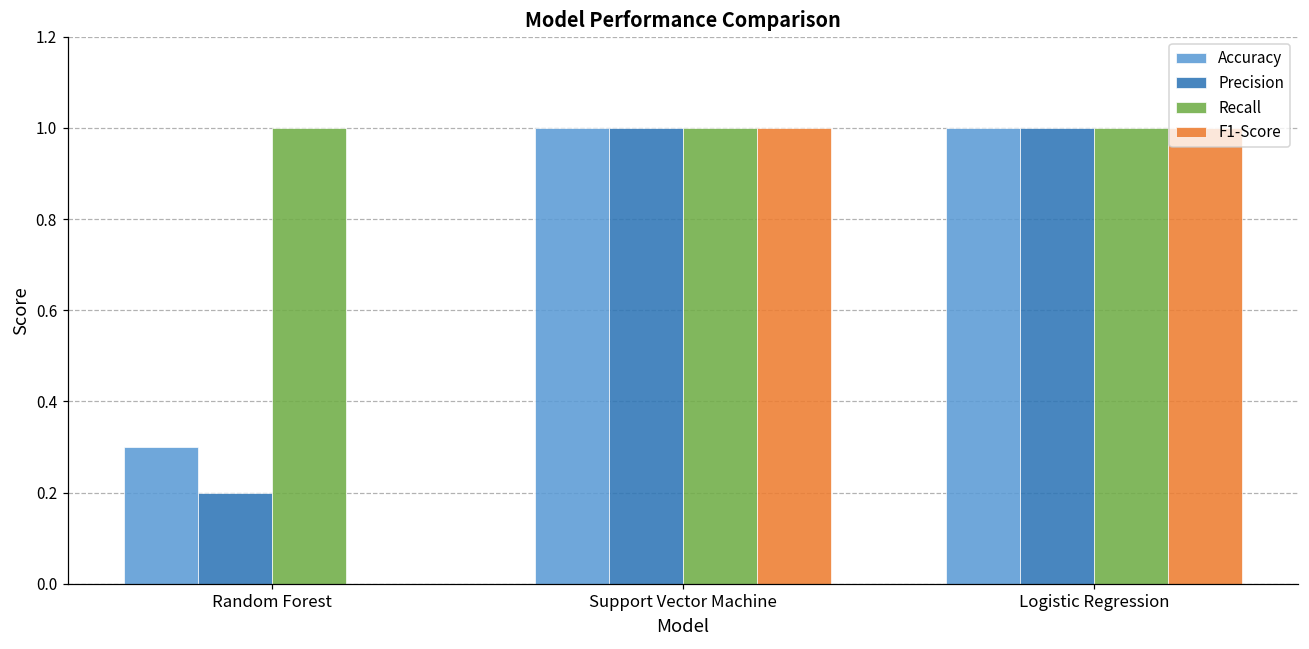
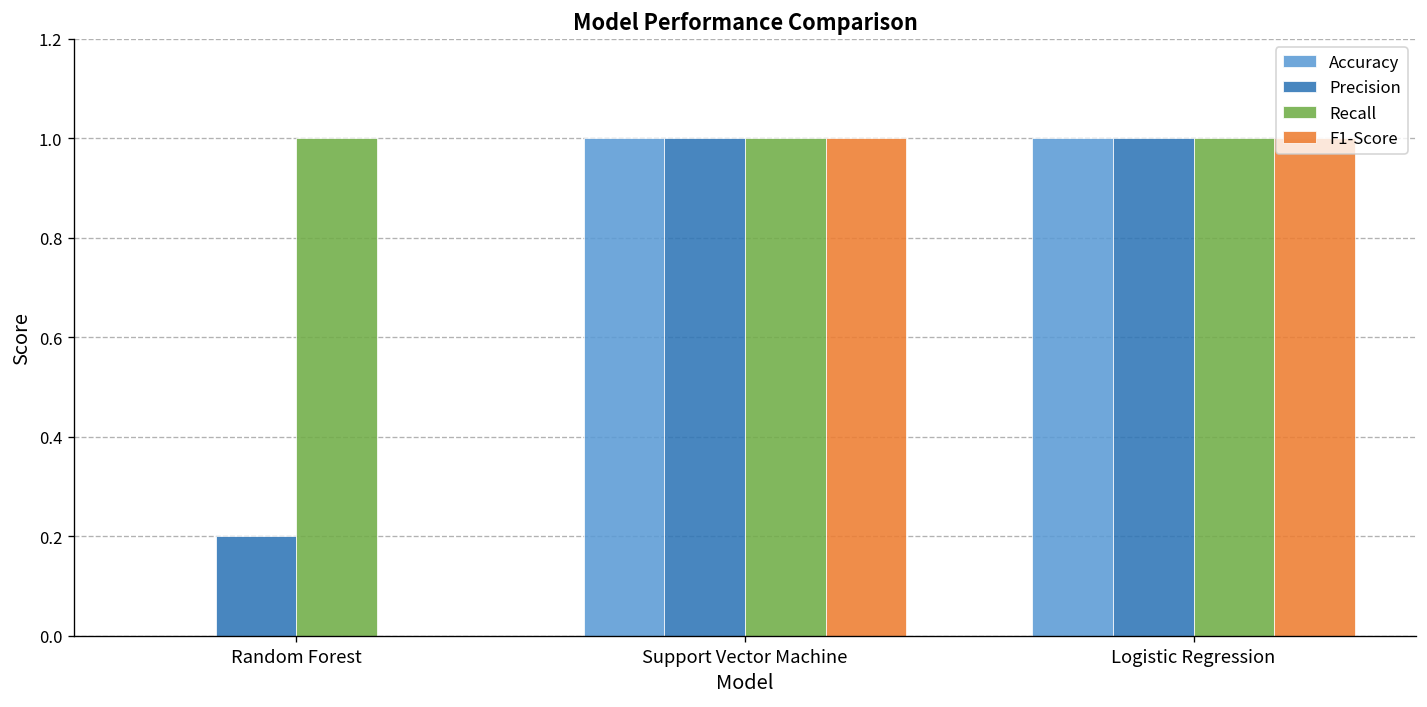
Accuracy, Random Forest: 0.3 -> 0.0
